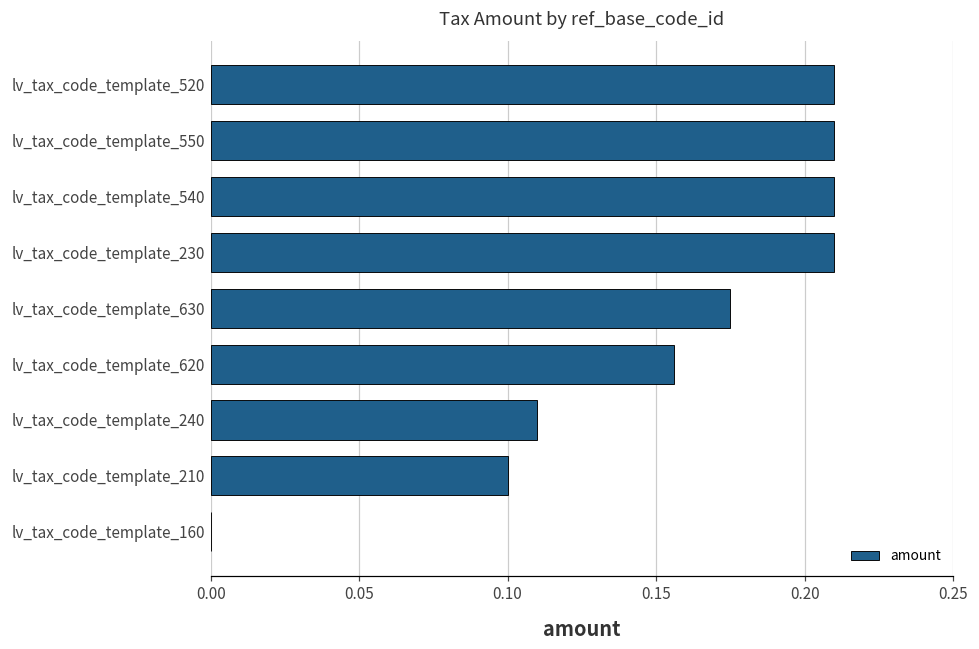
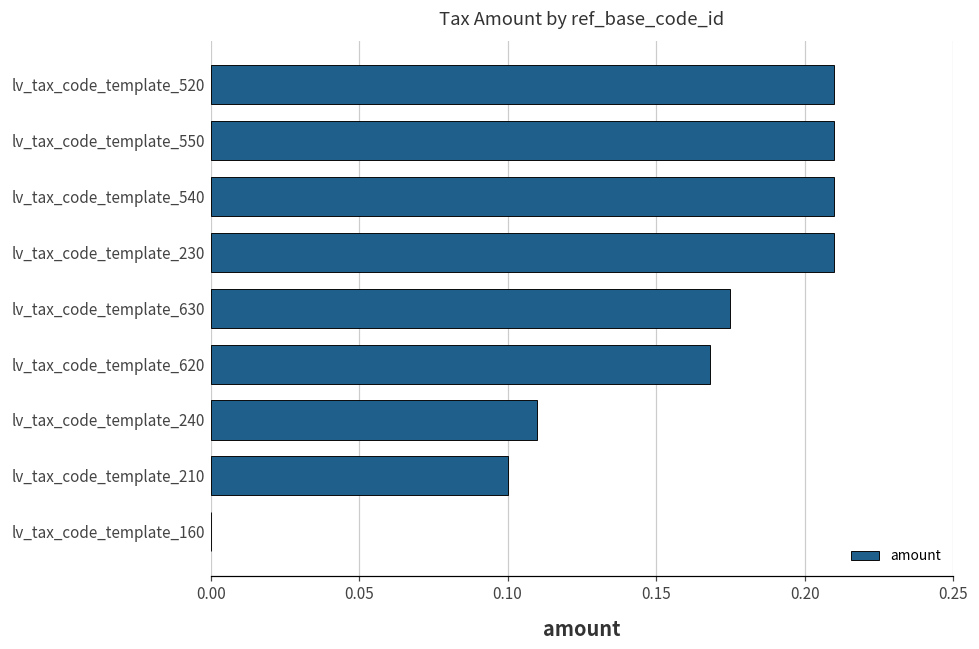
lv_tax_code_template_620: 0.156 -> 0.168
